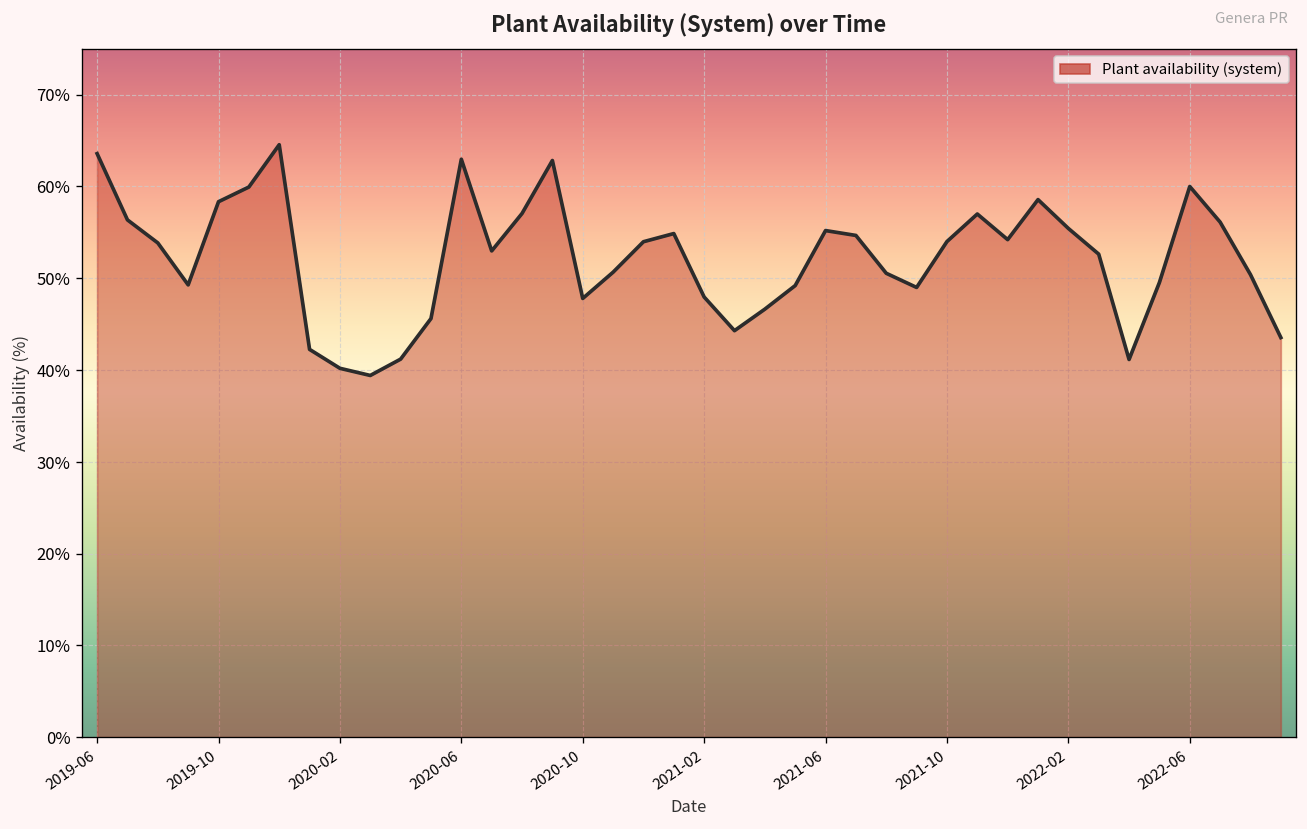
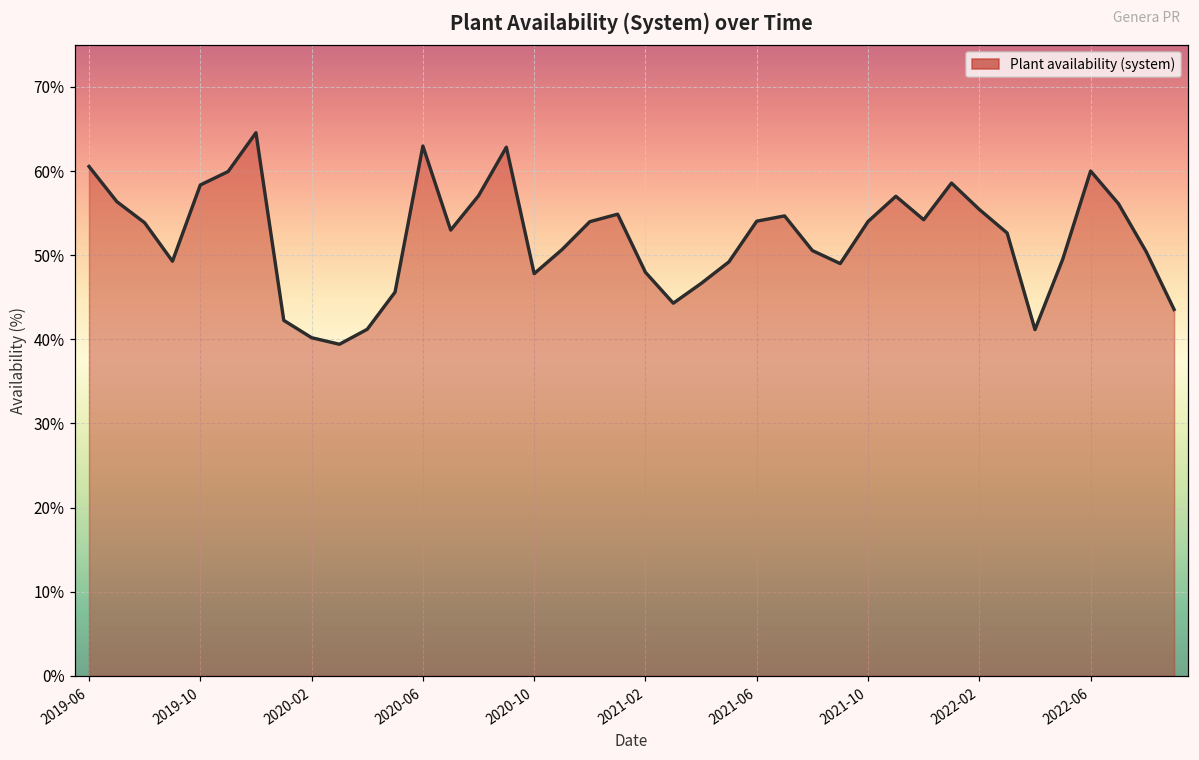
2019-06: 64% -> 61%
2021-06: 55% -> 54%
